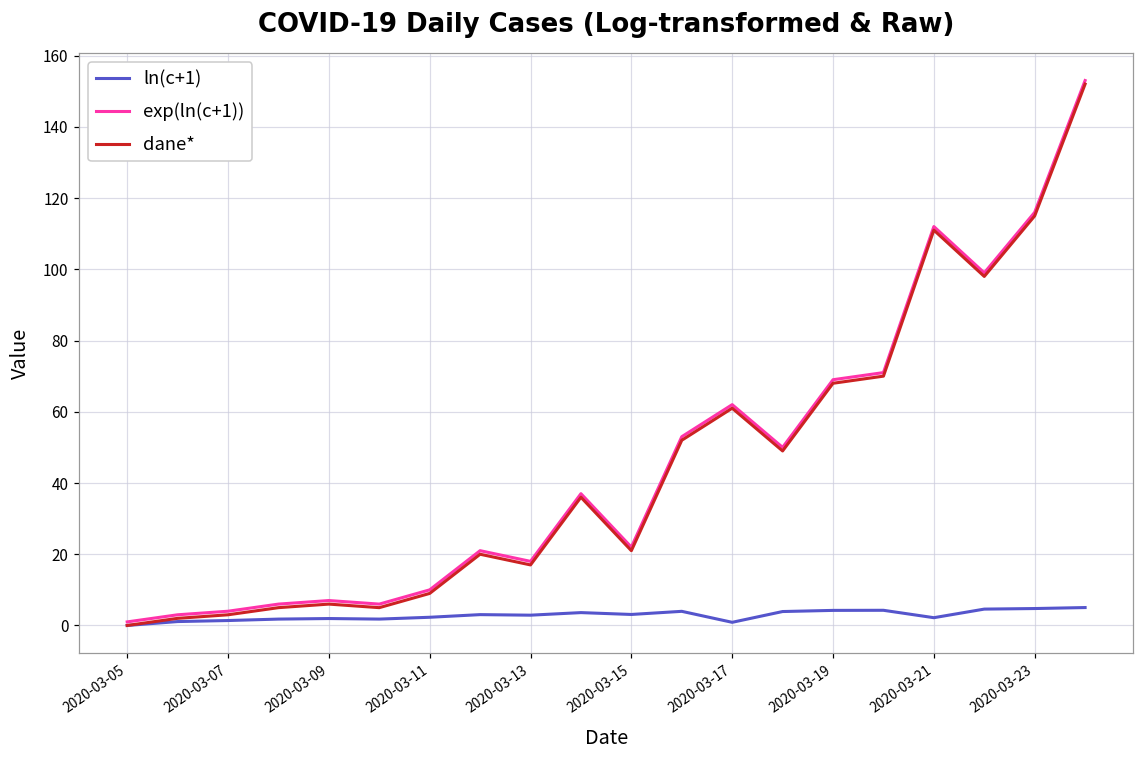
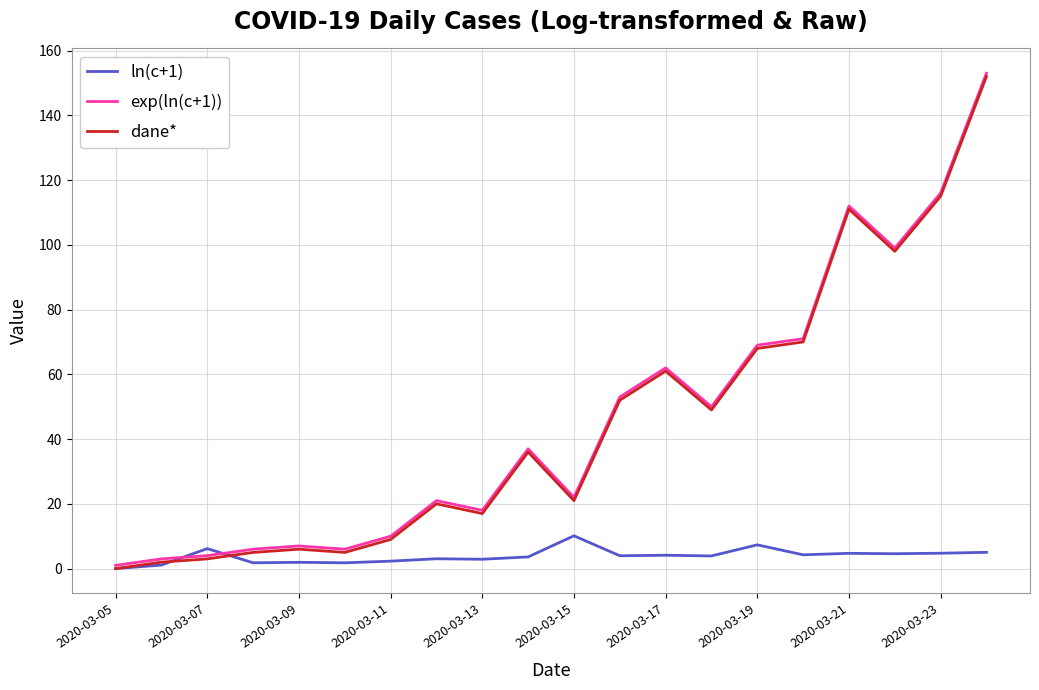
ln(c+1), 2020-03-07: 1 -> 6
ln(c+1), 2020-03-15: 3 -> 10
ln(c+1), 2020-03-17: 1 -> 4
ln(c+1), 2020-03-19: 4 -> 7
ln(c+1), 2020-03-21: 2 -> 5
